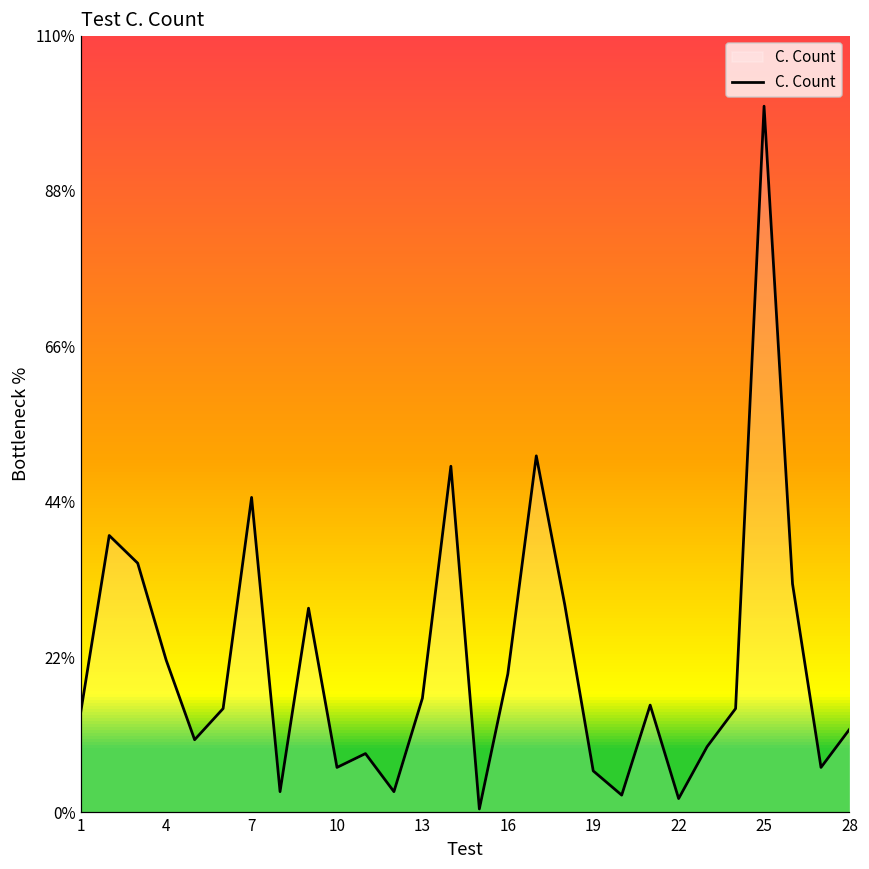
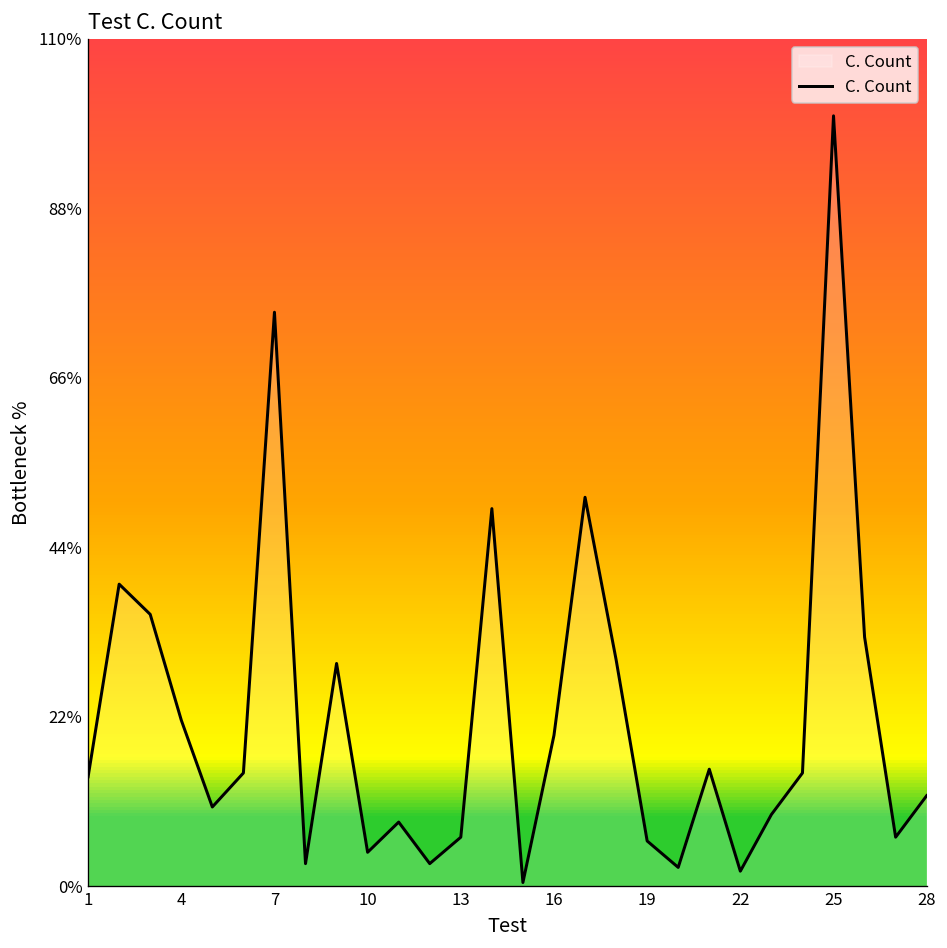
7: 45% -> 75%
10: 6% -> 4%
13: 16% -> 6%
